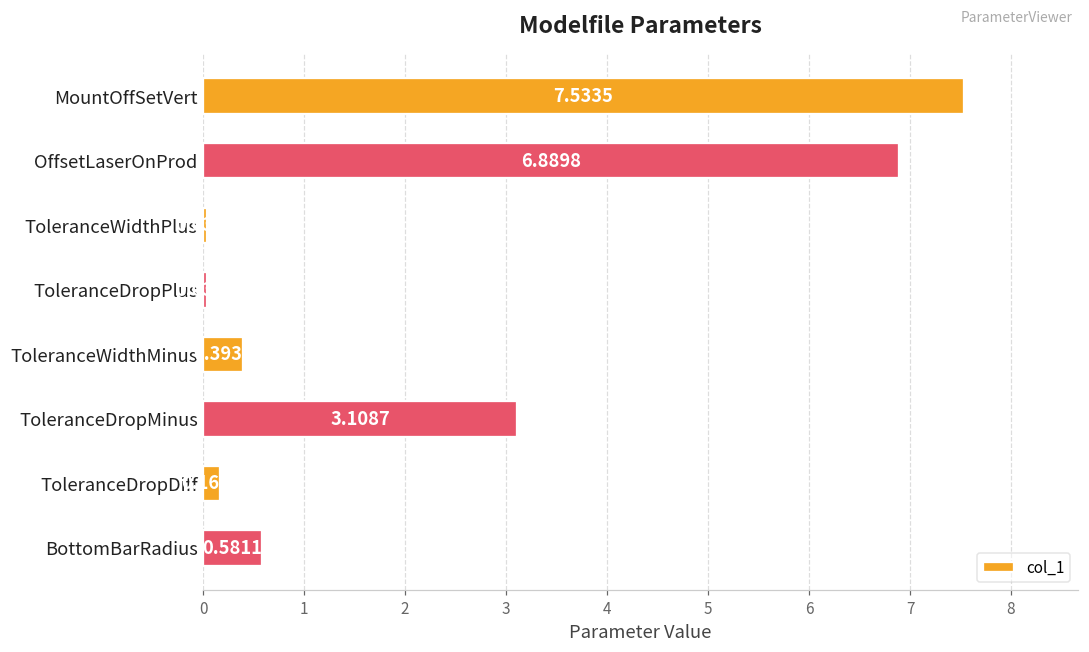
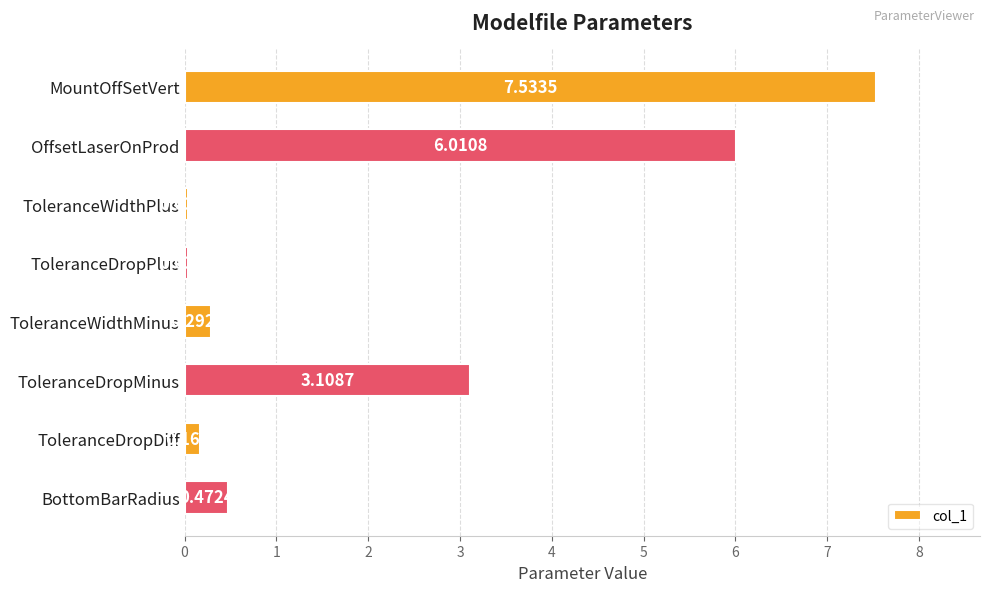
OffsetLaserOnProd: 6.8898 -> 6.0108
ToleranceWidthMinus: 0.4 -> 0.3
BottomBarRadius: 0.5811 -> 0.4724
